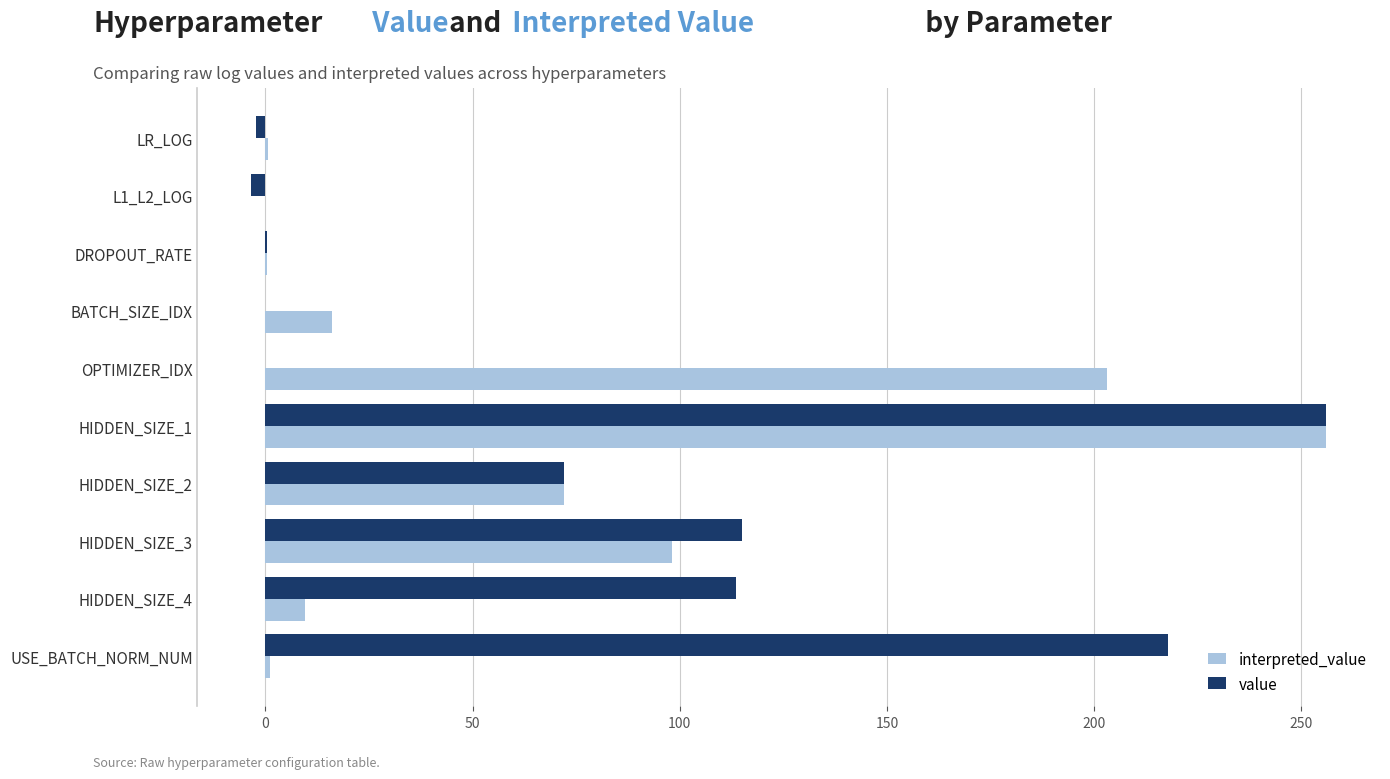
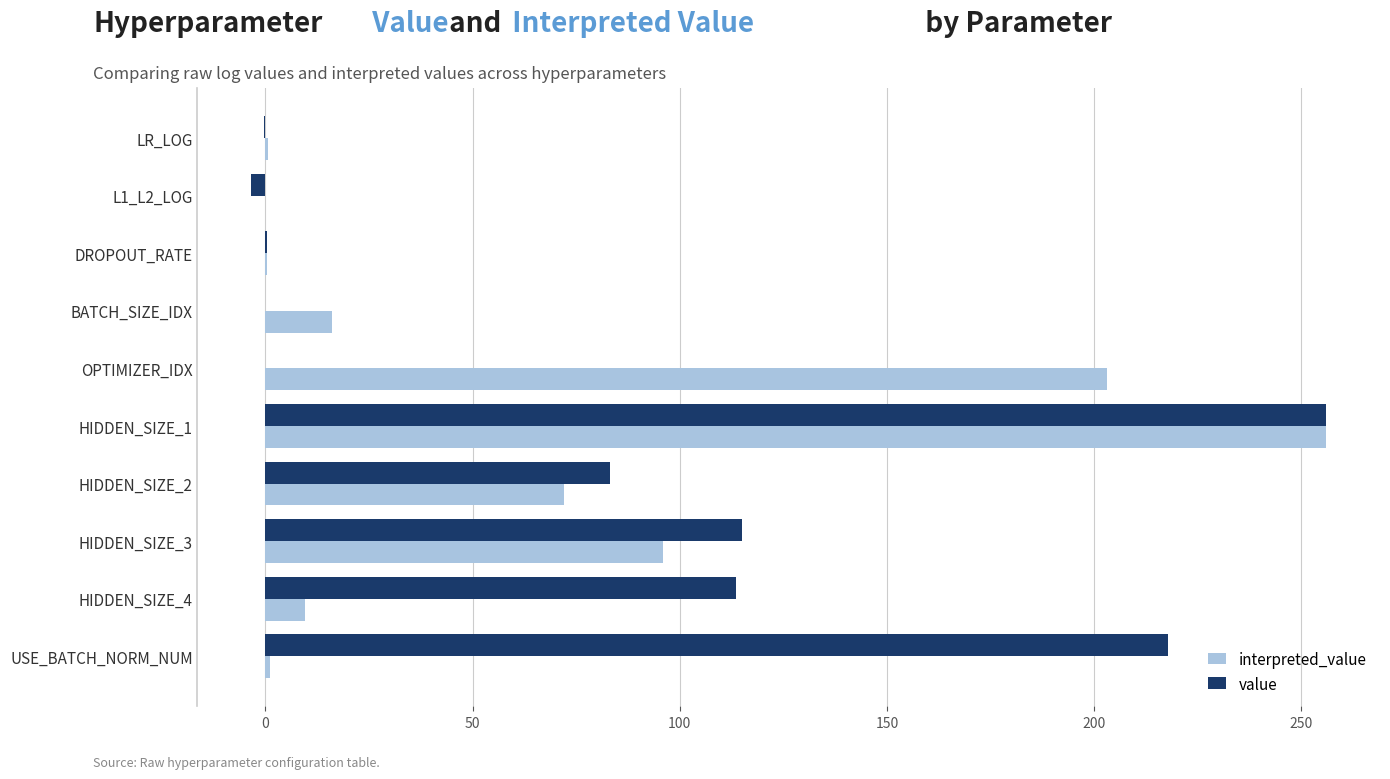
value, LR_LOG: -2 -> 0
value, HIDDEN_SIZE_2: 72 -> 83
interpreted_value, HIDDEN_SIZE_3: 98 -> 96
